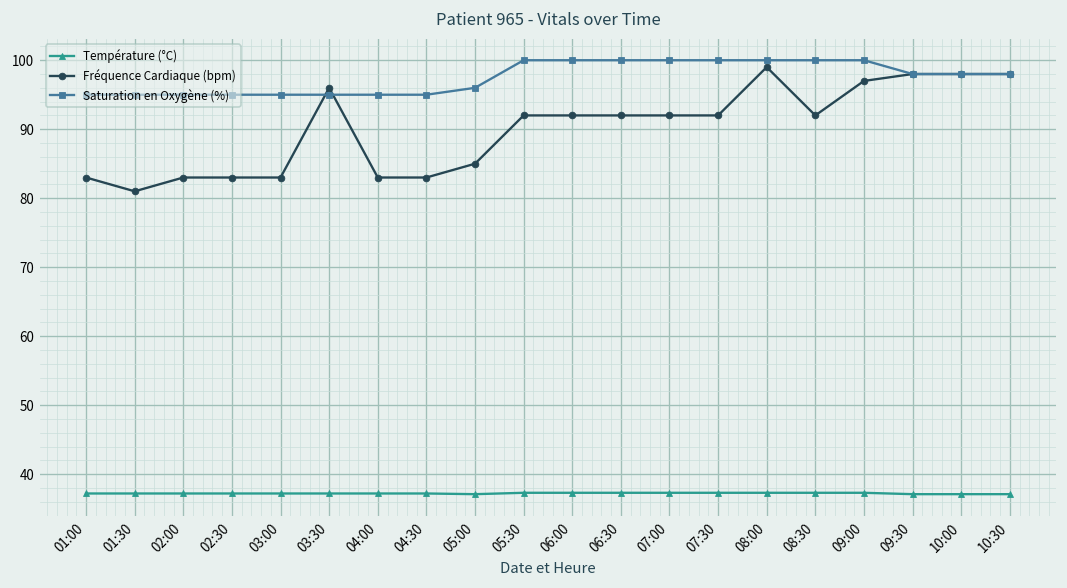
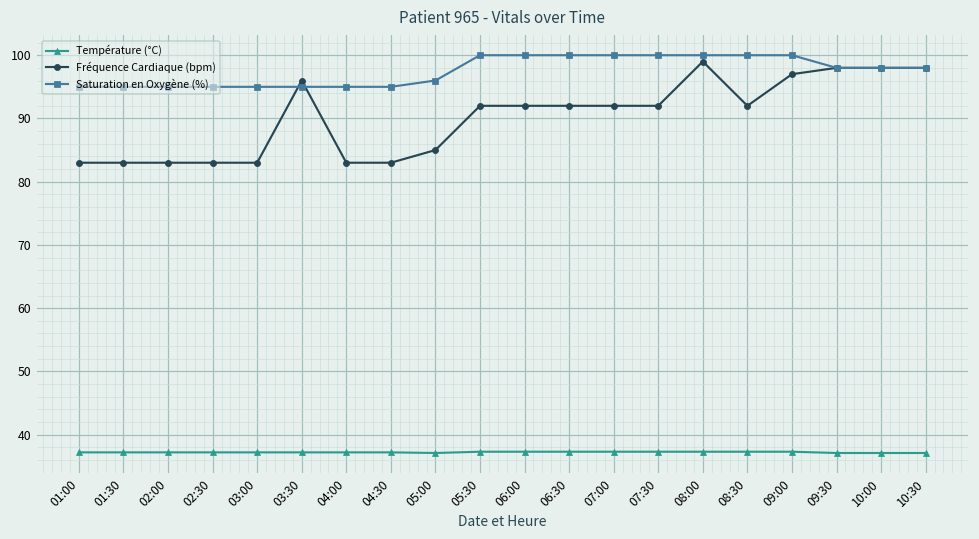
Fréquence Cardiaque (bpm), 01:30: 81 -> 83
